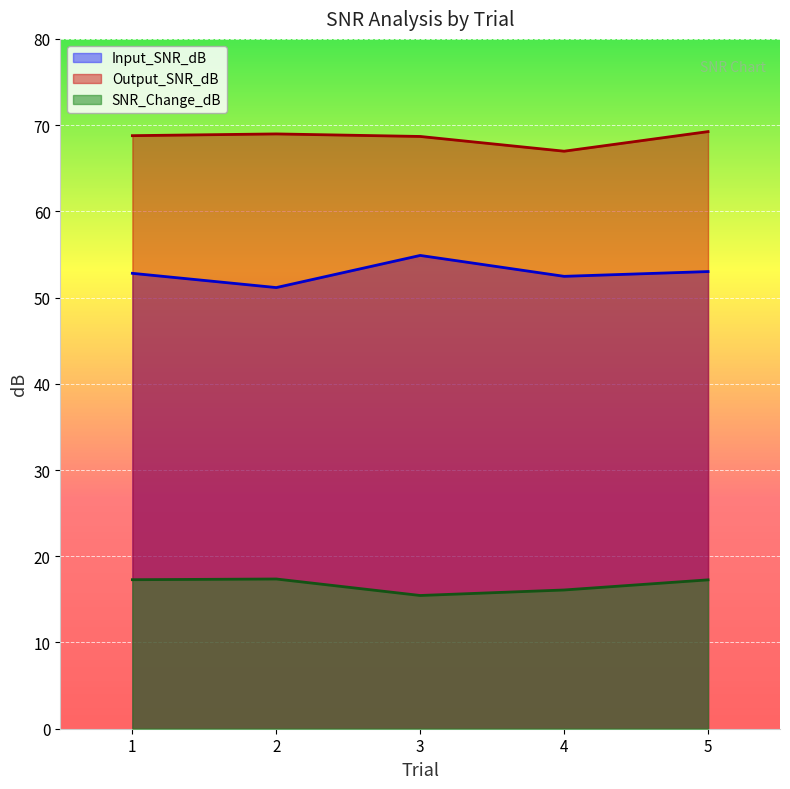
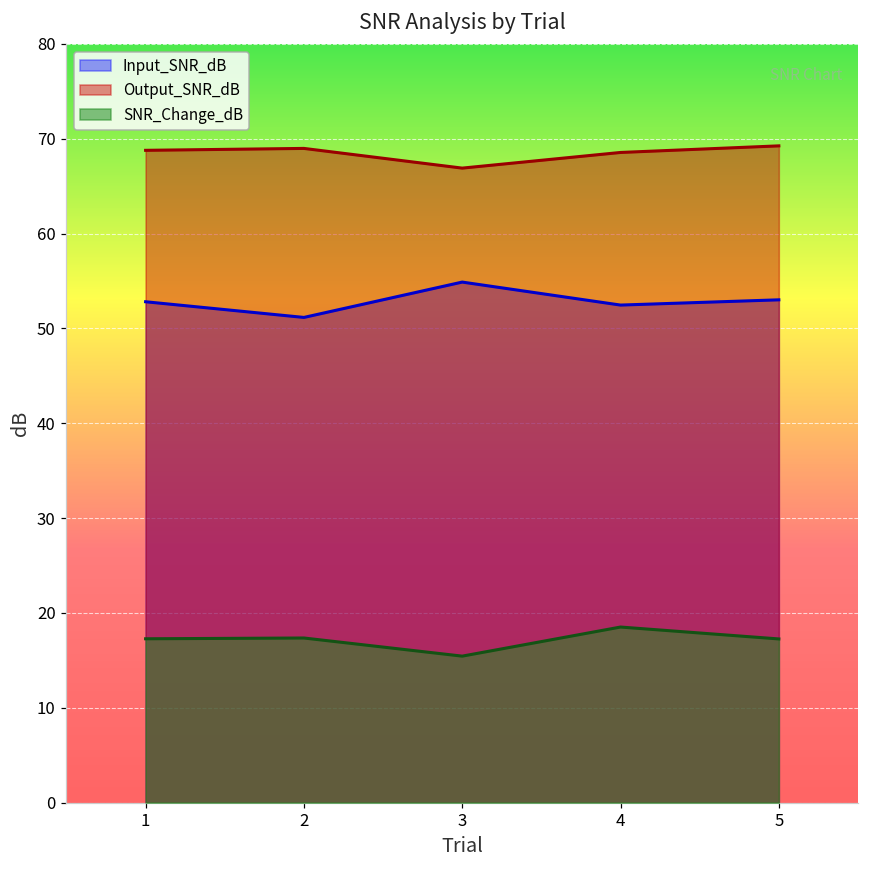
Output_SNR_dB, 3: 69 -> 67
Output_SNR_dB, 4: 67 -> 69
SNR_Change_dB, 4: 16 -> 19
